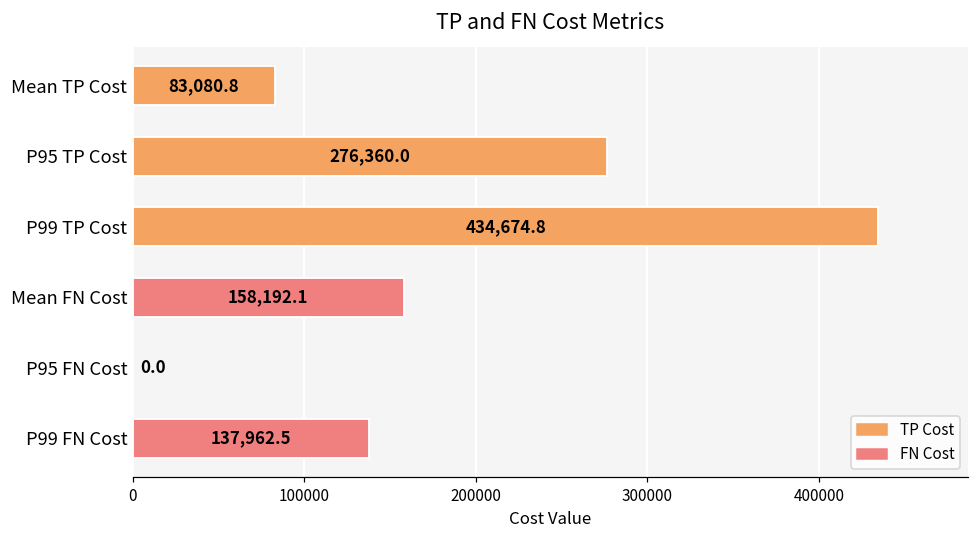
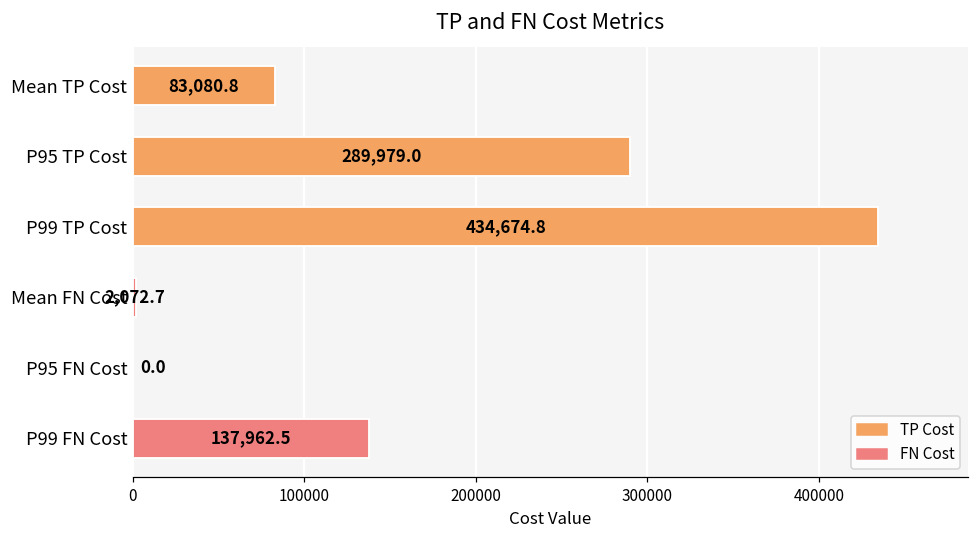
P95 TP Cost: 276,360.0 -> 289,979.0
Mean FN Cost: 158,192.1 -> 2,072.7
